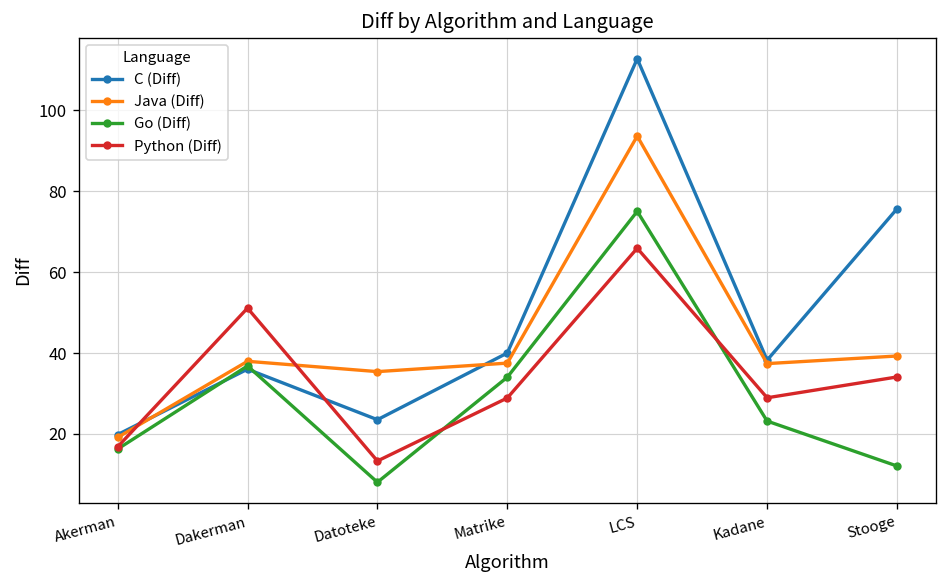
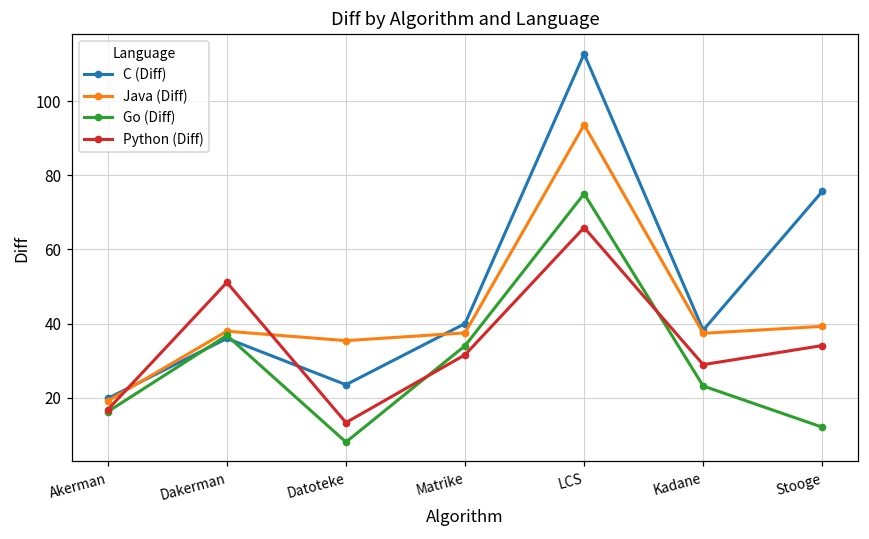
Python (Diff), Matrike: 29 -> 32
